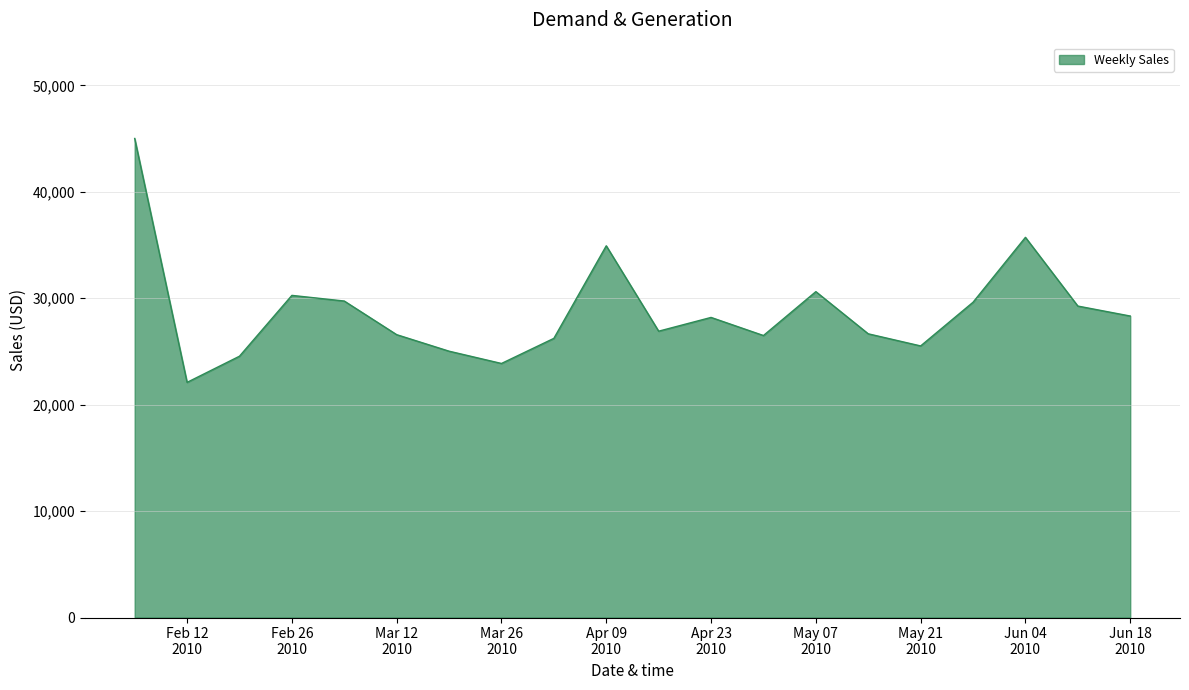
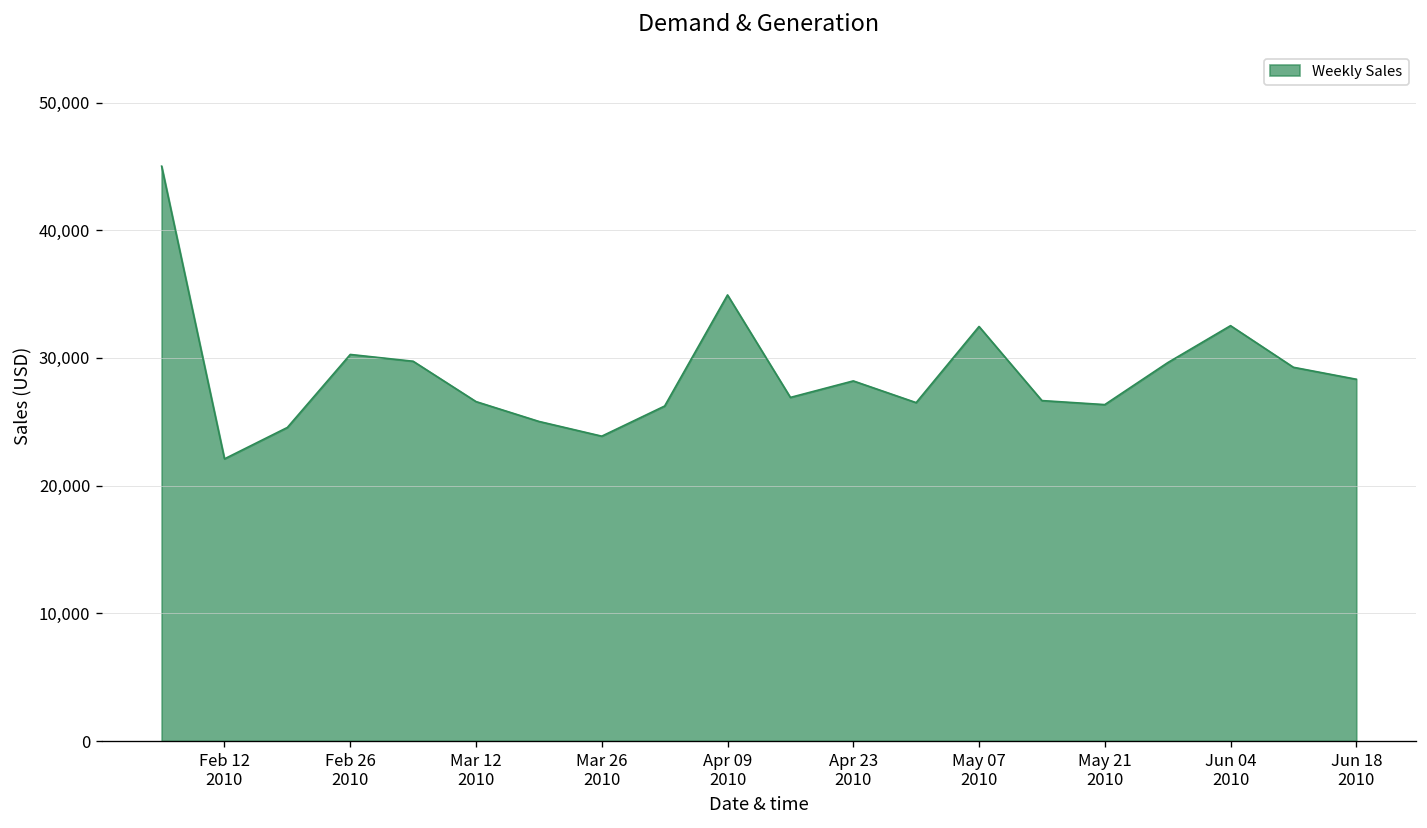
May 07 2010: 30,600 -> 32,500
May 21 2010: 25,500 -> 26,300
Jun 04 2010: 35,700 -> 32,500
